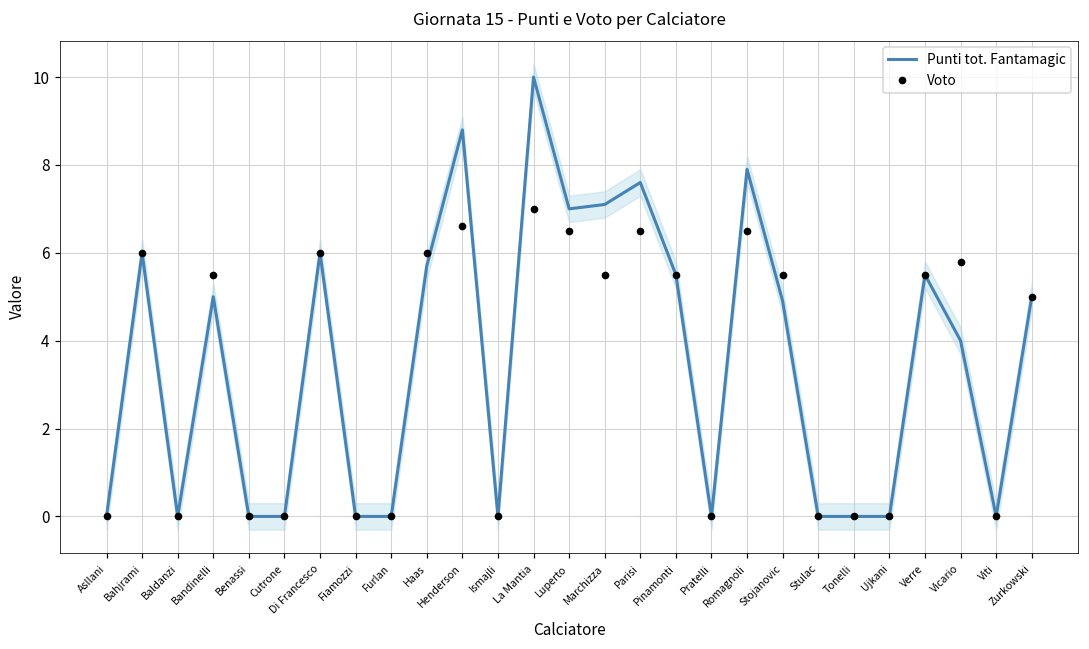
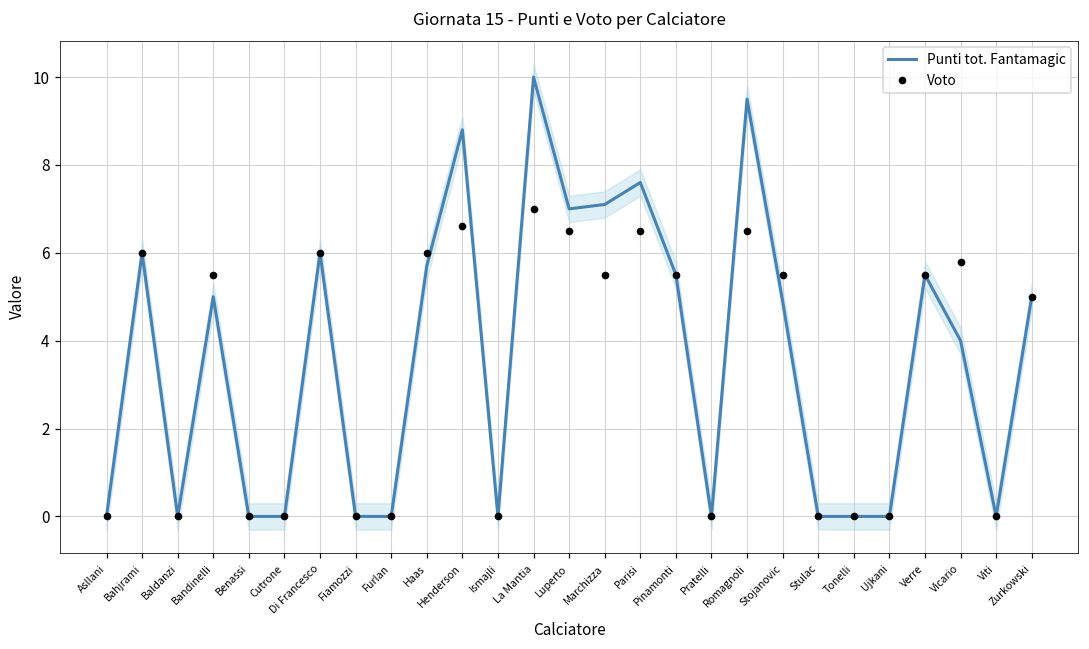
Punti tot. Fantamagic, Romagnoli: 7.9 -> 9.5
